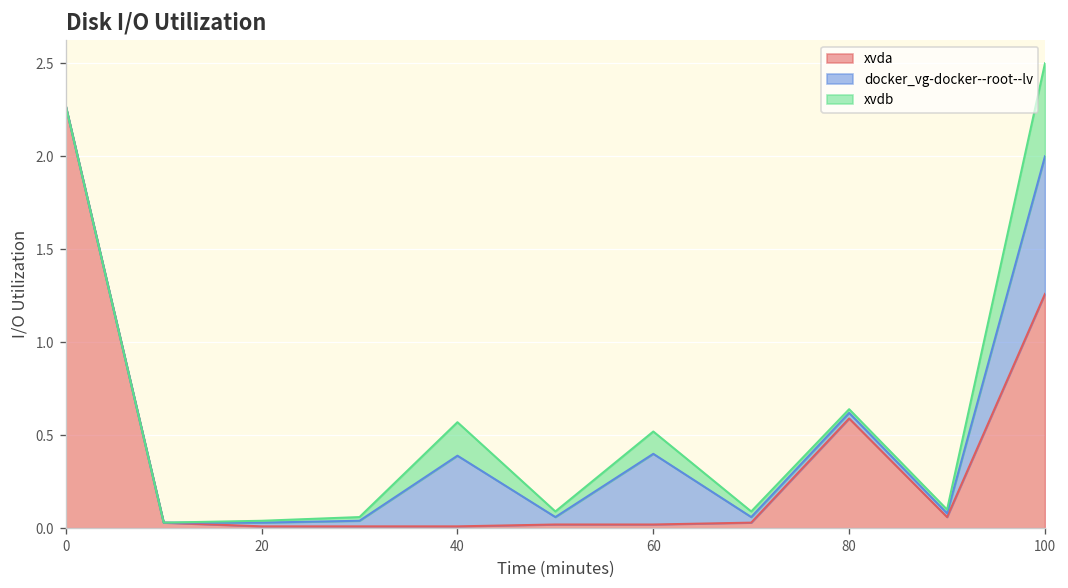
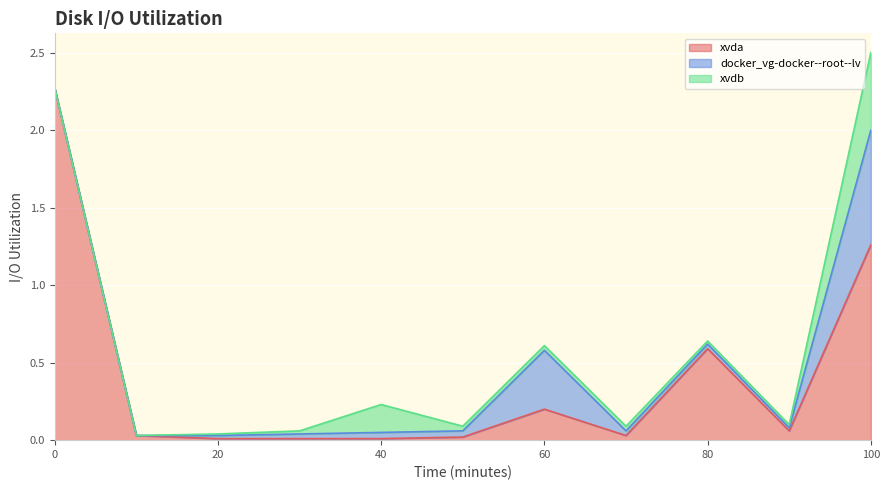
docker_vg-docker--root--lv, 40: 0.38 -> 0.04
xvda, 60: 0.02 -> 0.20
xvdb, 60: 0.12 -> 0.03
